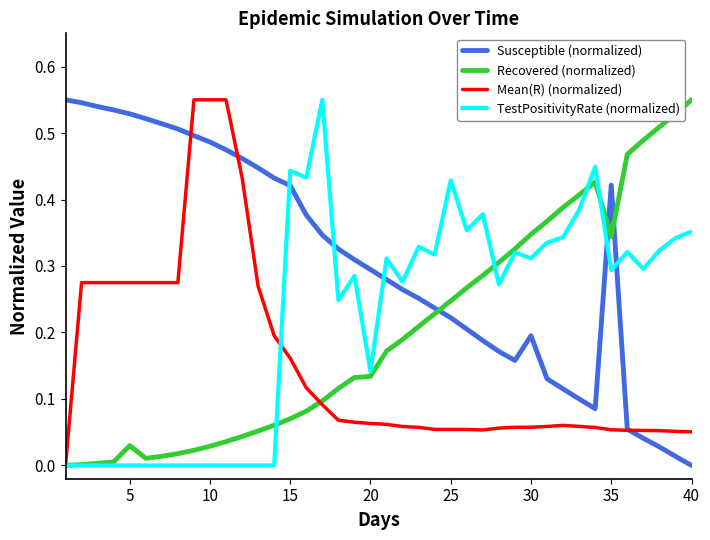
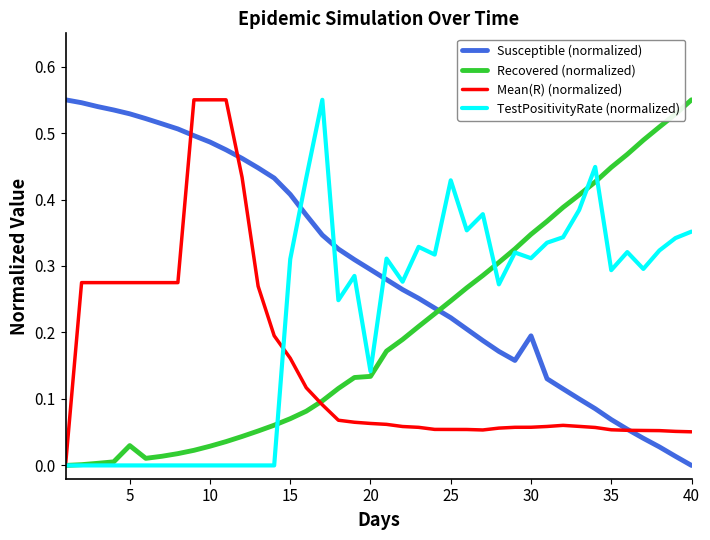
Susceptible (normalized), 15: 0.42 -> 0.41
TestPositivityRate (normalized), 15: 0.44 -> 0.31
Susceptible (normalized), 35: 0.42 -> 0.07
Recovered (normalized), 35: 0.34 -> 0.45
